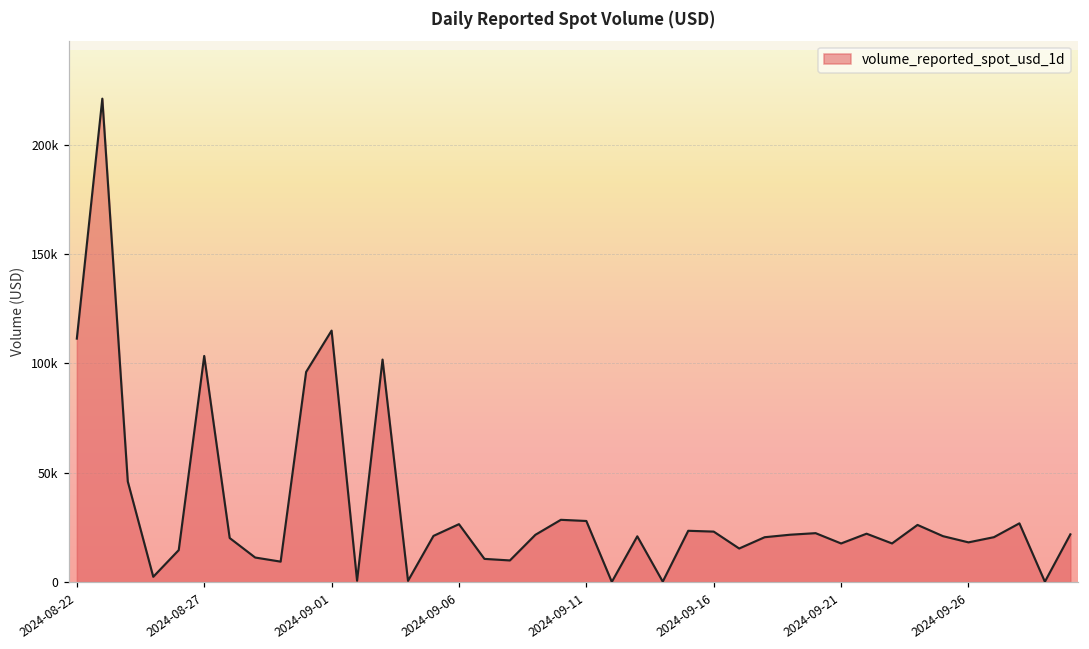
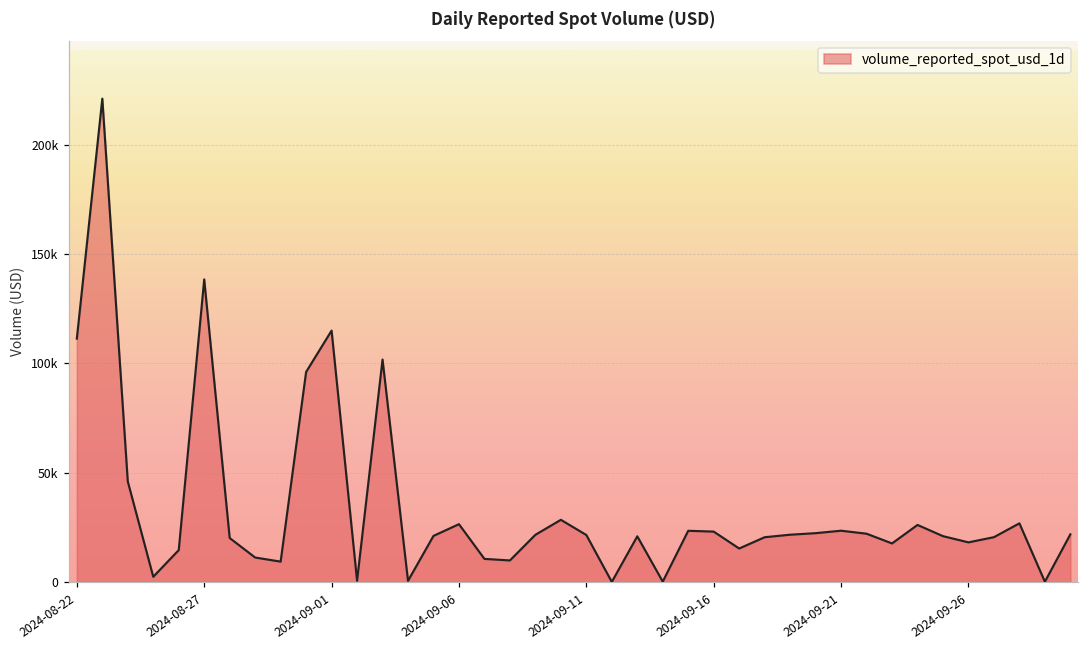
2024-08-27: 103000 -> 138000
2024-09-11: 28000 -> 21000
2024-09-21: 18000 -> 23000
